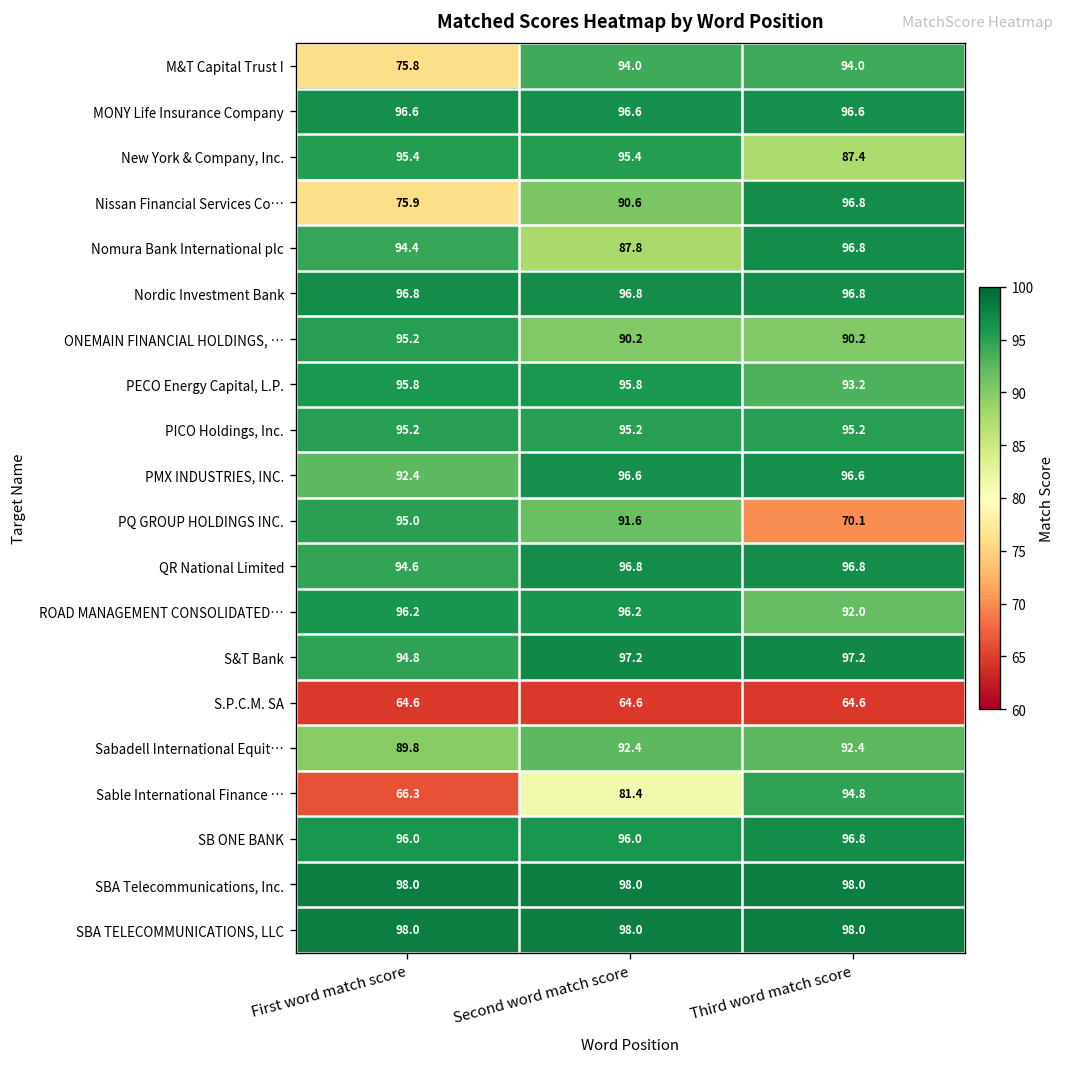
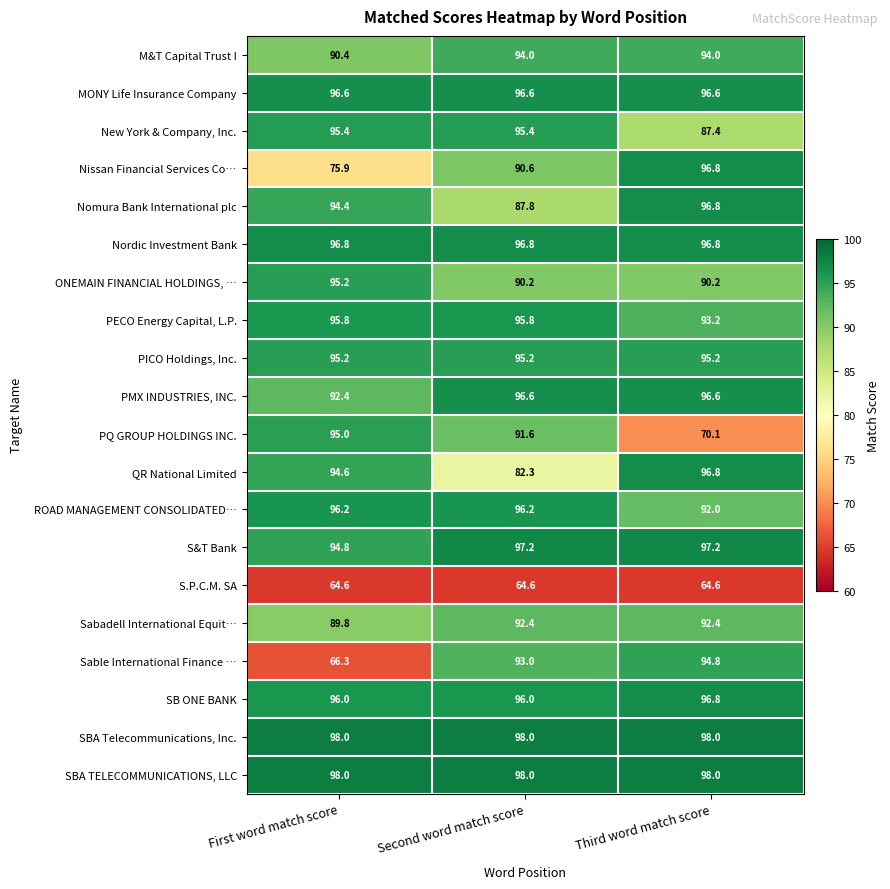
M&T Capital Trust I, First word match score: 75.8 -> 90.4
QR National Limited, Second word match score: 96.8 -> 82.3
Sable International Finance …, Second word match score: 81.4 -> 93.0
